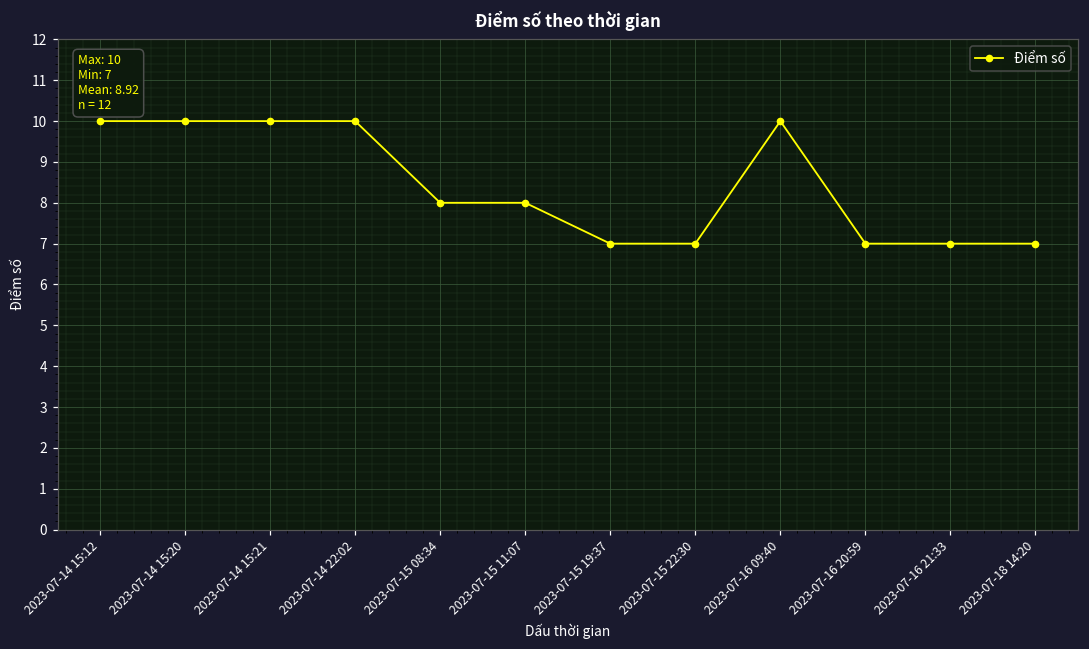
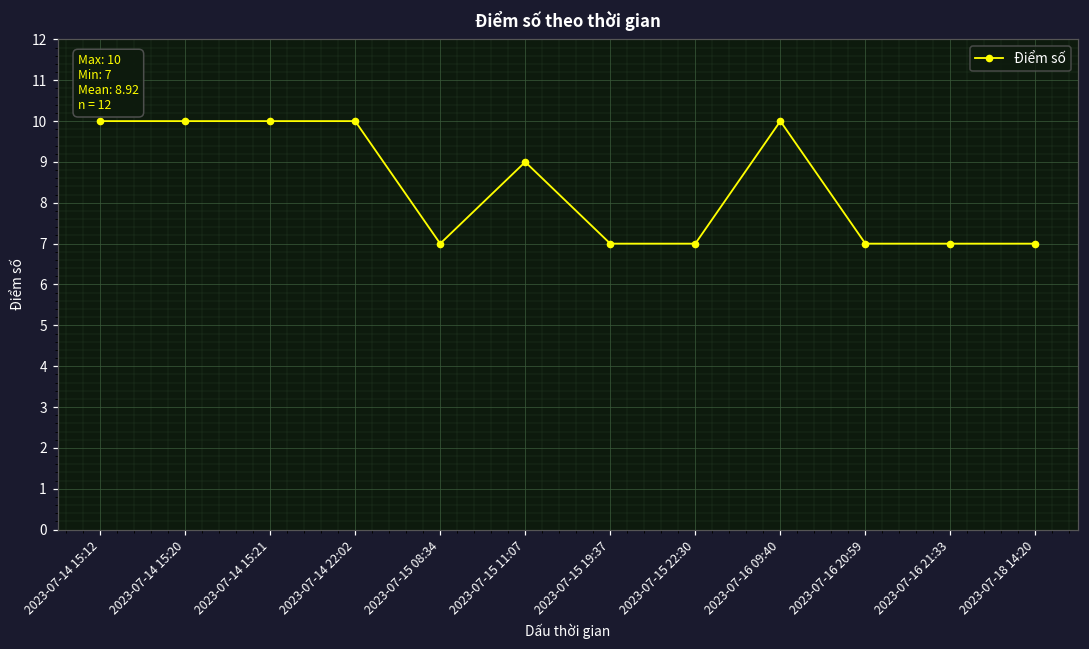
2023-07-15 08:34: 8 -> 7
2023-07-15 11:07: 8 -> 9
